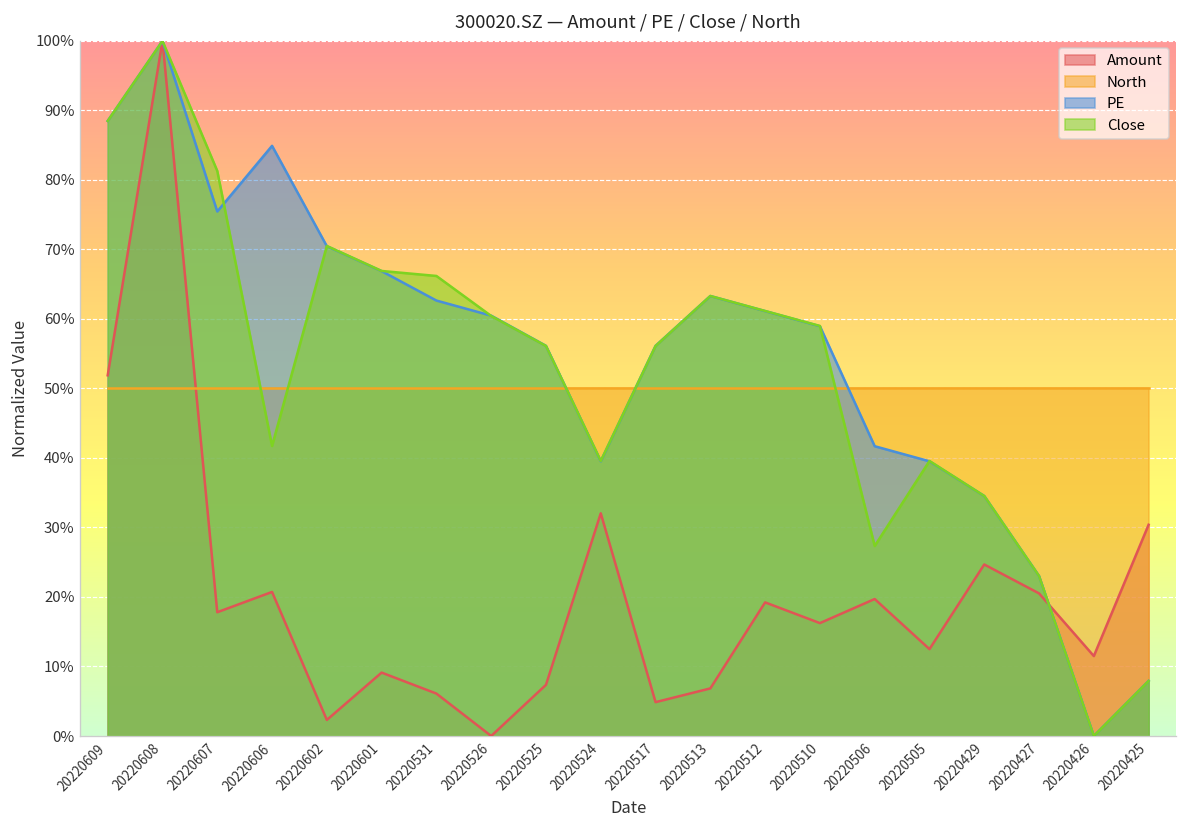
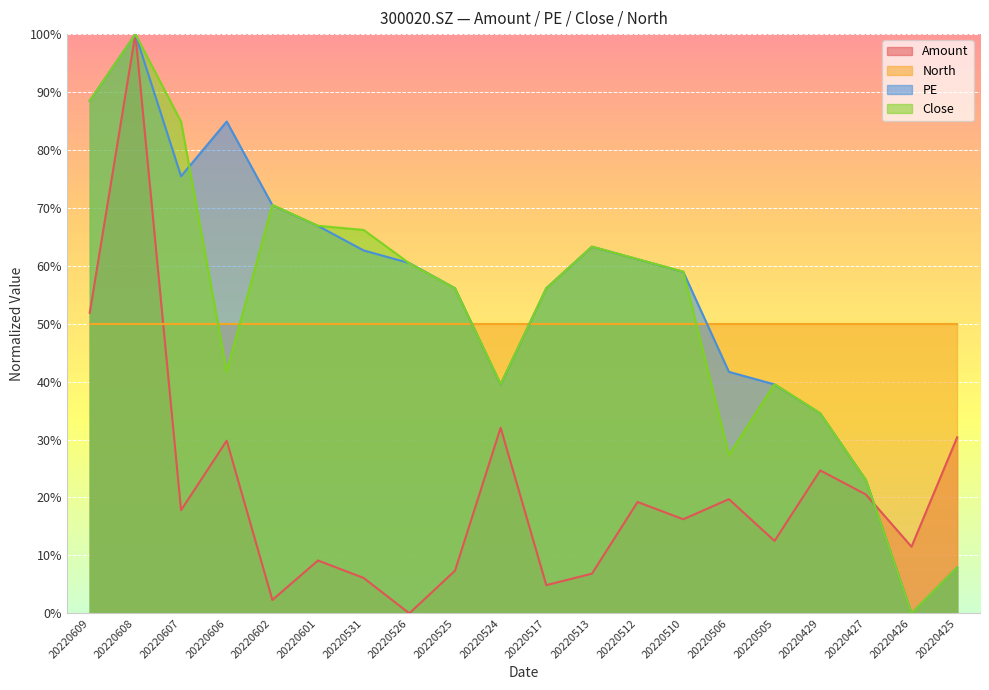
Close, 20220607: 81% -> 85%
Amount, 20220606: 21% -> 30%
